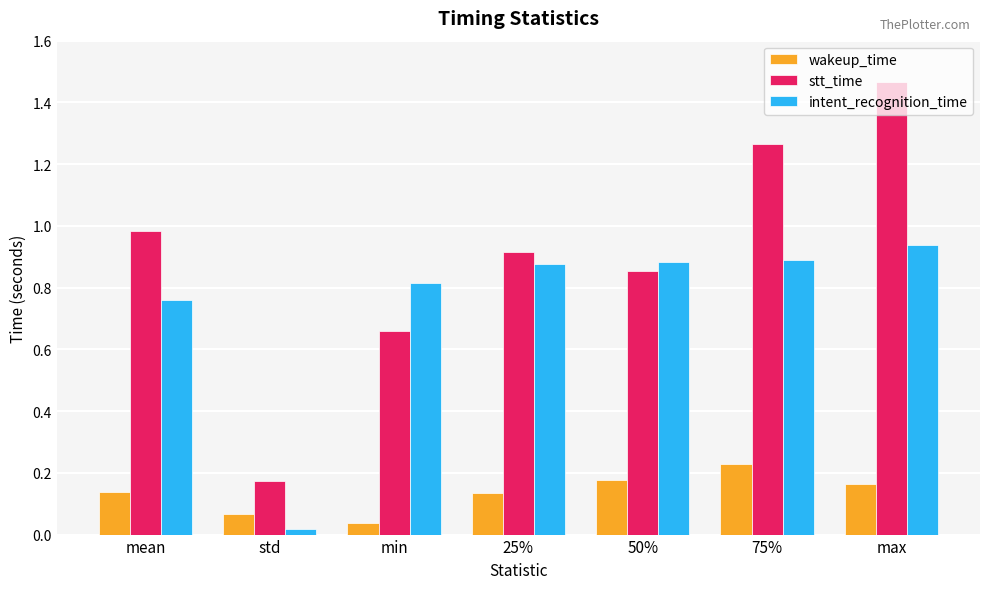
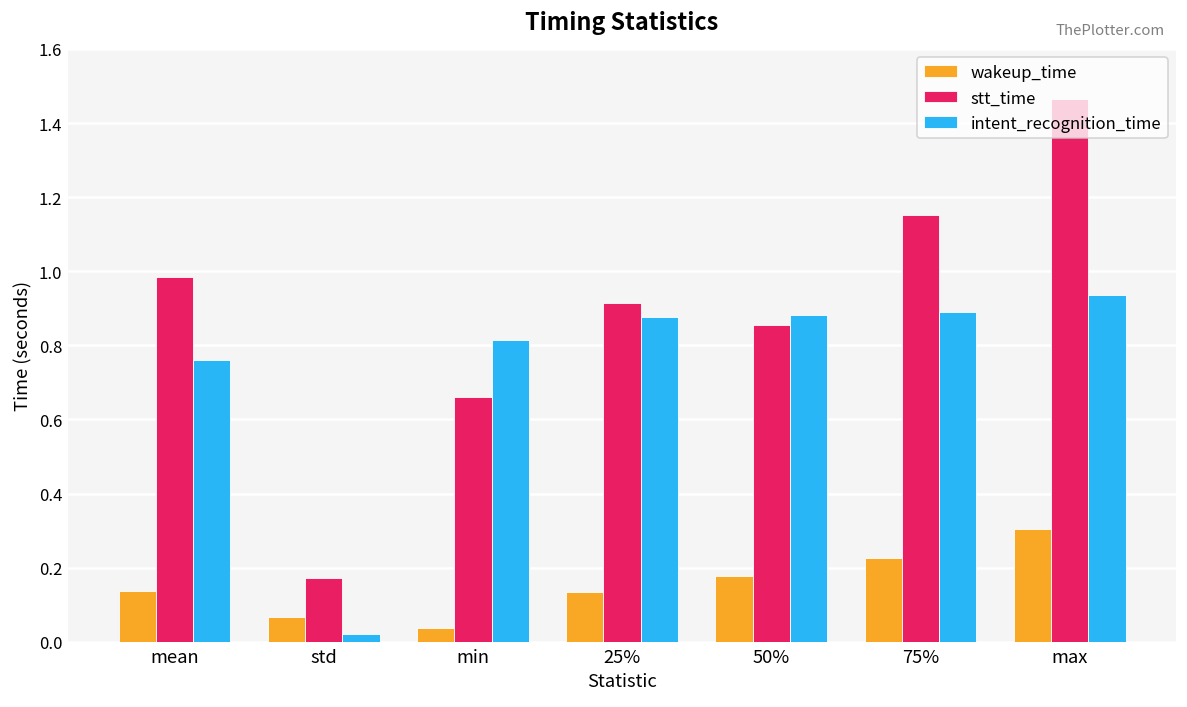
stt_time, 75%: 1.26 -> 1.15
wakeup_time, max: 0.16 -> 0.31
